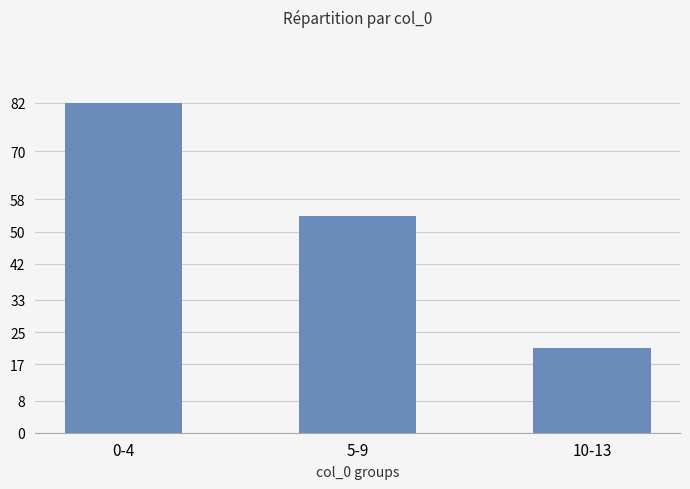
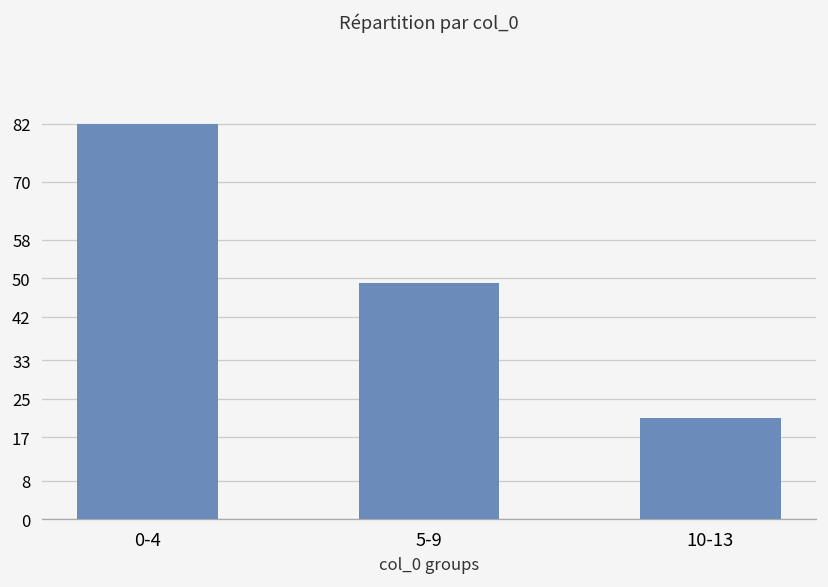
5-9: 54 -> 49
